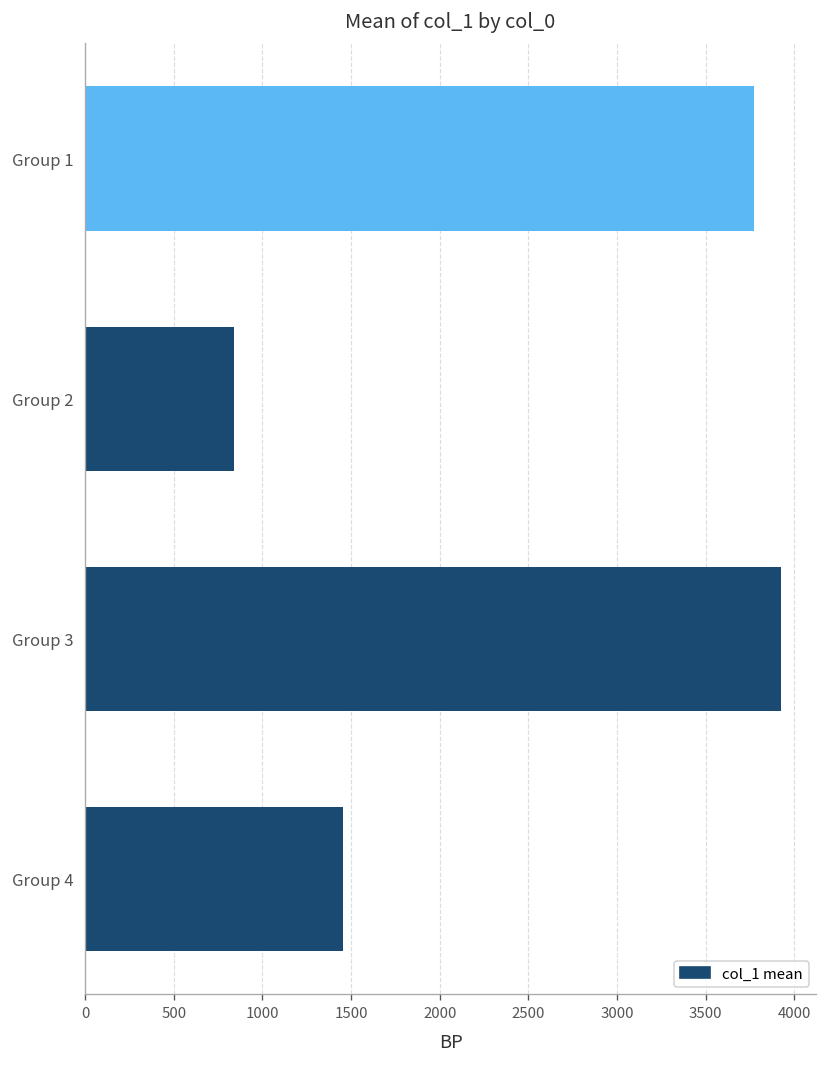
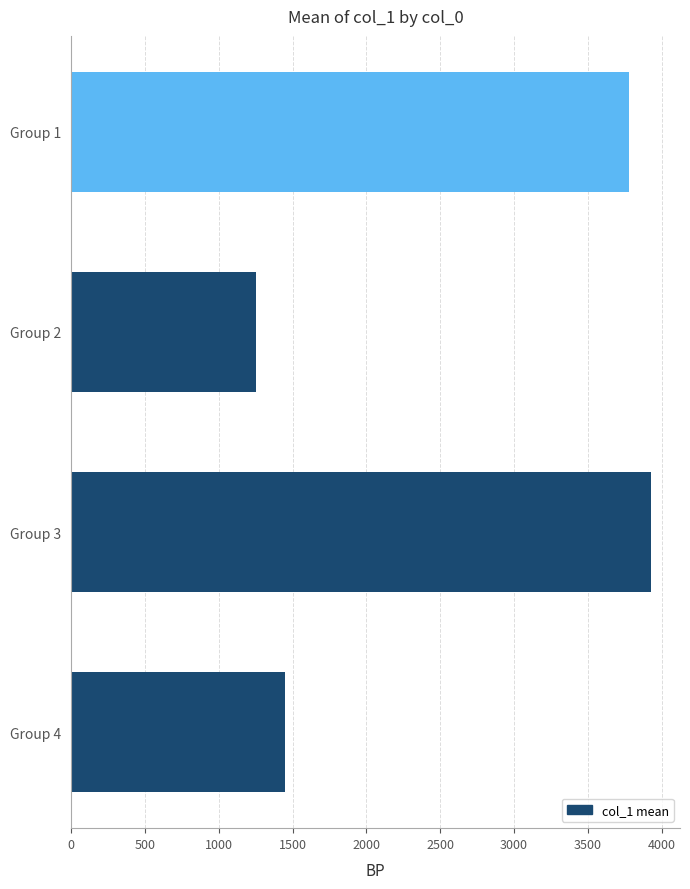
Group 2: 840 -> 1260
